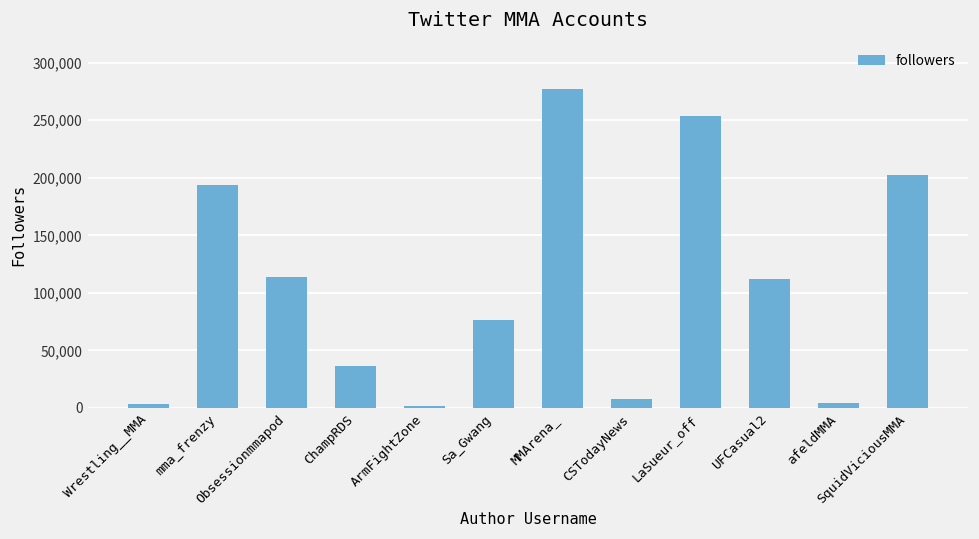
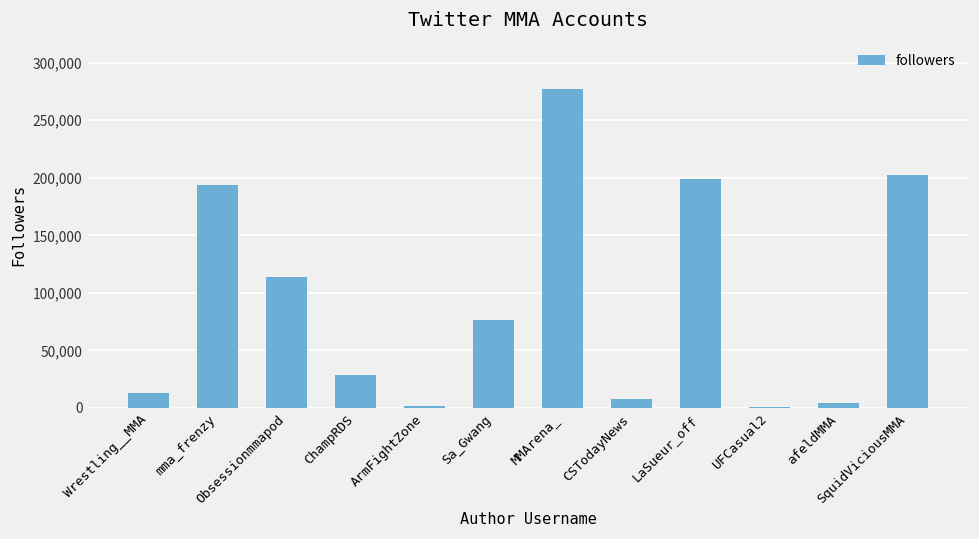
Wrestling__MMA: 3,000 -> 13,000
ChampRDS: 36,000 -> 29,000
LaSueur_off: 253,000 -> 199,000
UFCasual2: 112,000 -> 1,000
